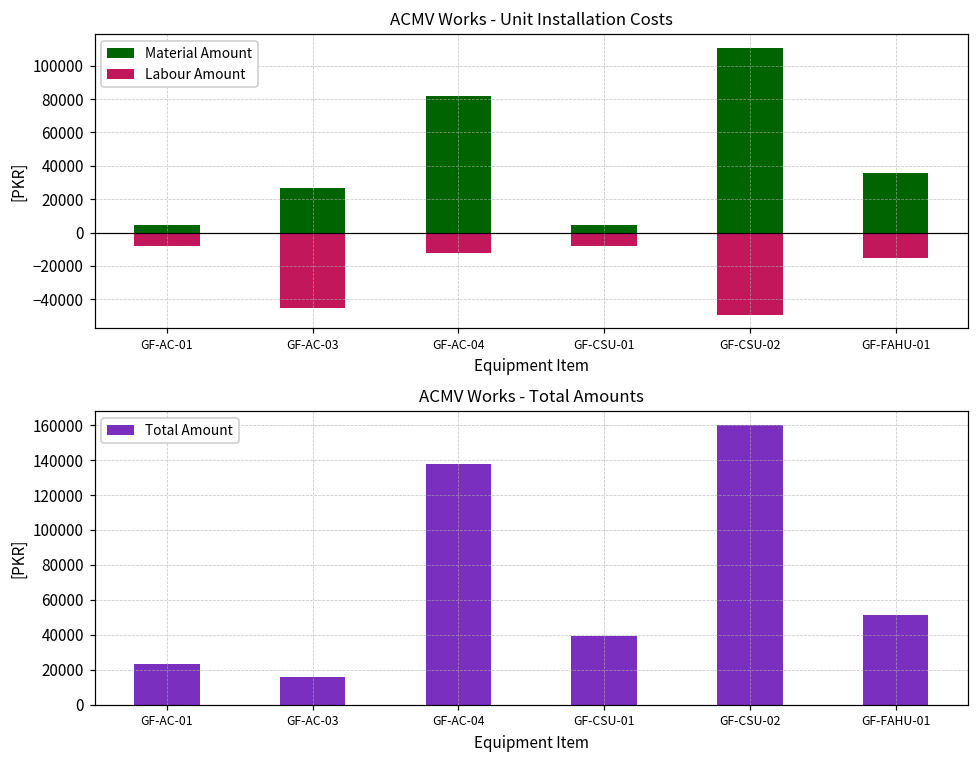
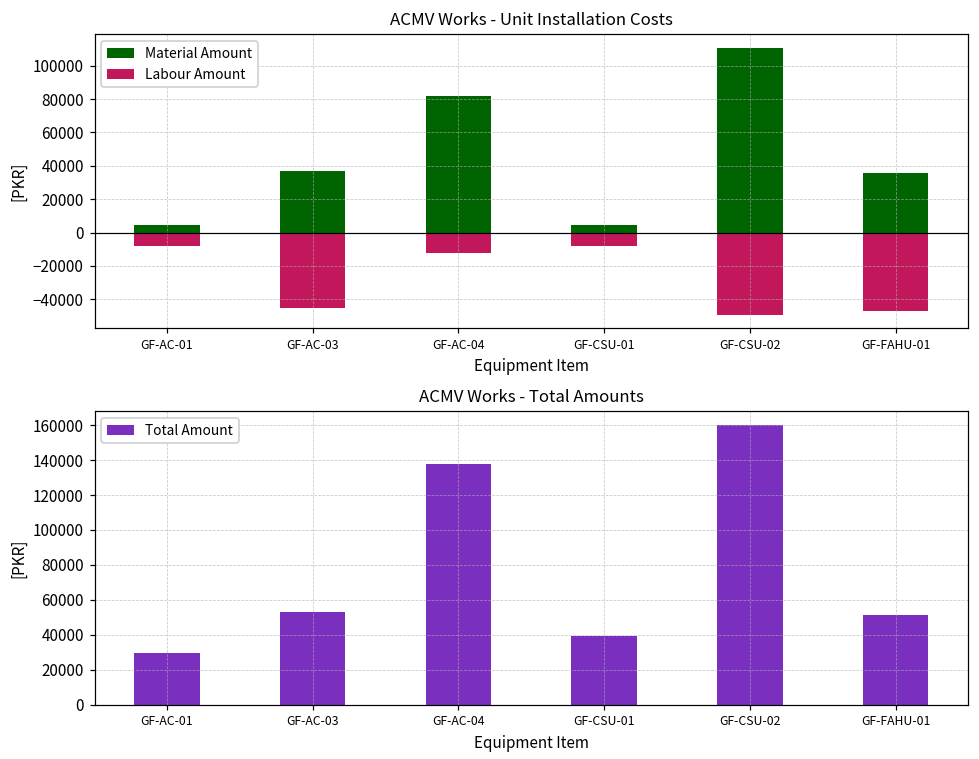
ACMV Works - Unit Installation Costs, Material Amount, GF-AC-03: 27000 -> 37000
ACMV Works - Unit Installation Costs, Labour Amount, GF-FAHU-01: -15000 -> -47000
ACMV Works - Total Amounts, GF-AC-01: 24000 -> 29000
ACMV Works - Total Amounts, GF-AC-03: 16000 -> 53000
